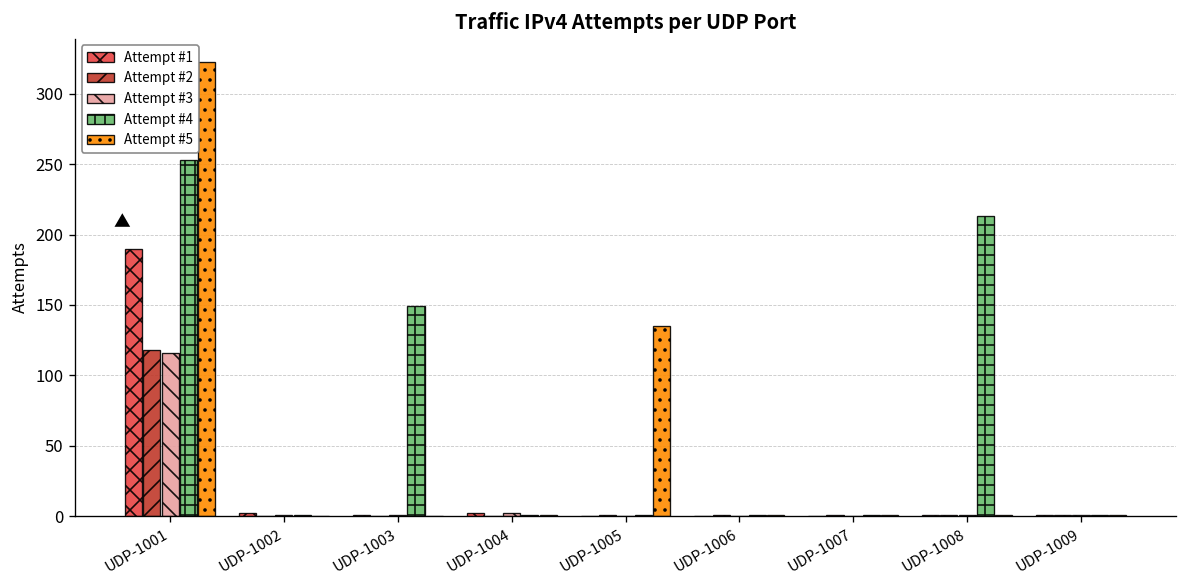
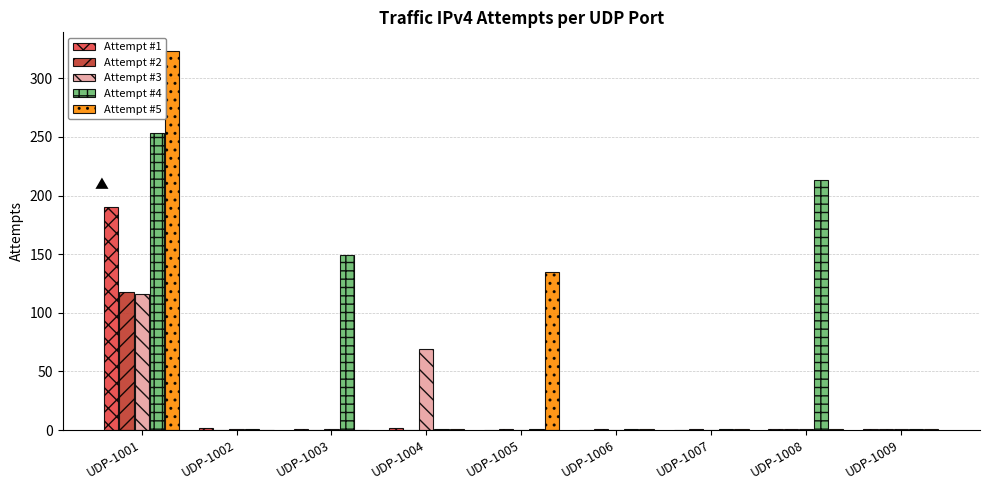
Attempt #3, UDP-1004: 2 -> 69
